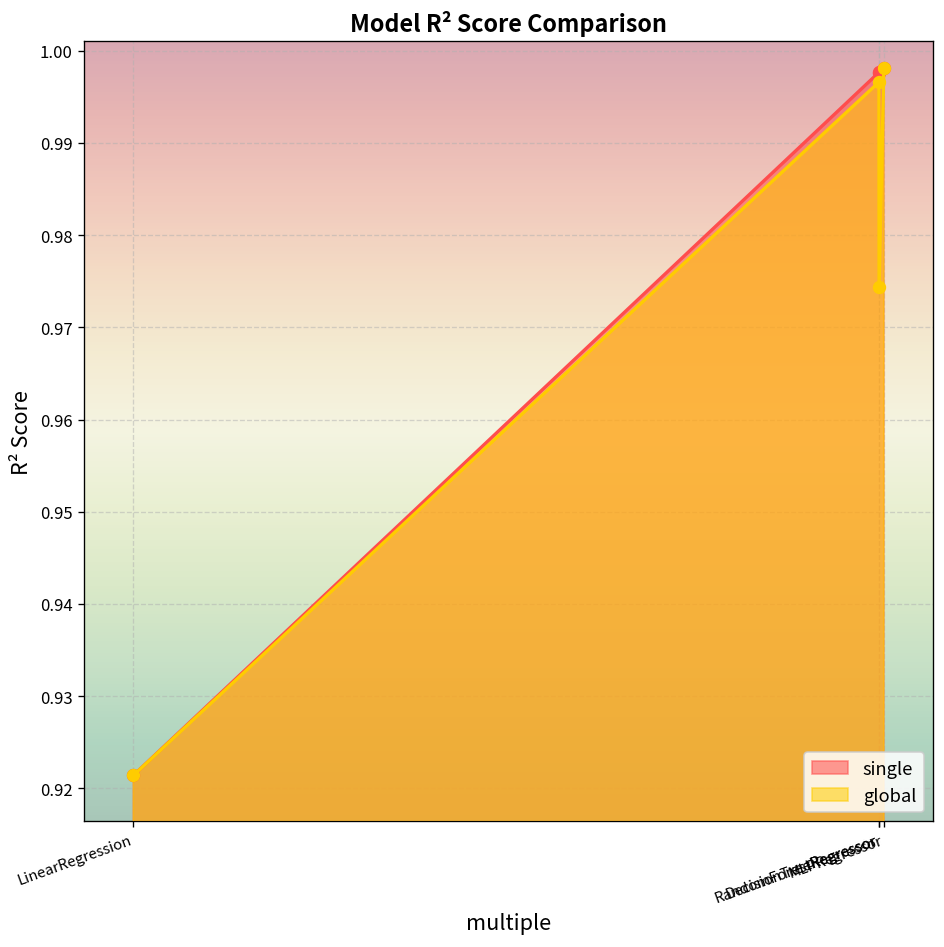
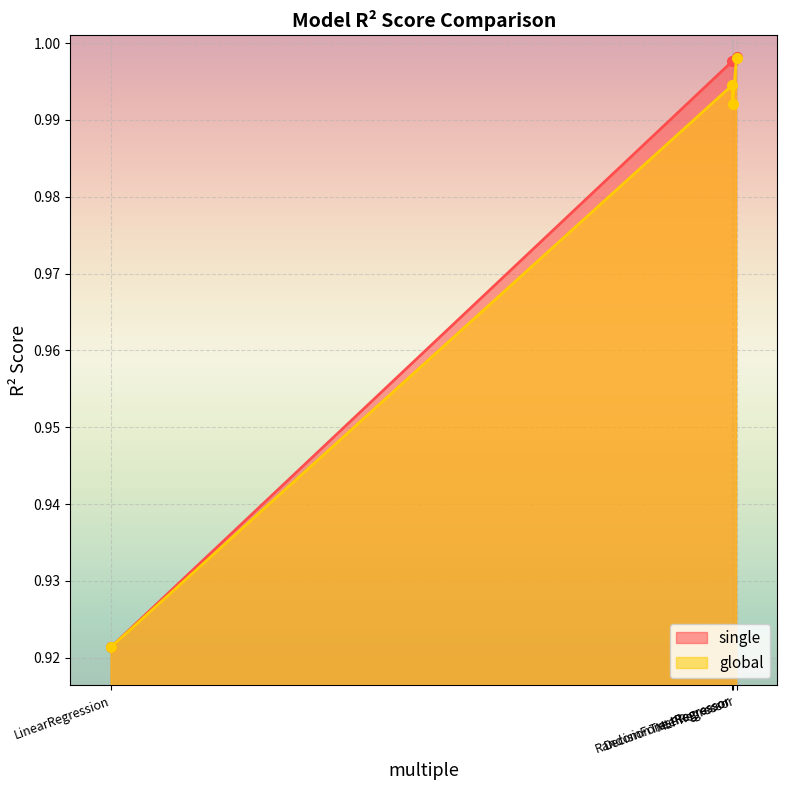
global, RandomForestRegressor: 0.997 -> 0.995
global, DecisionTreeRegressor: 0.974 -> 0.992
